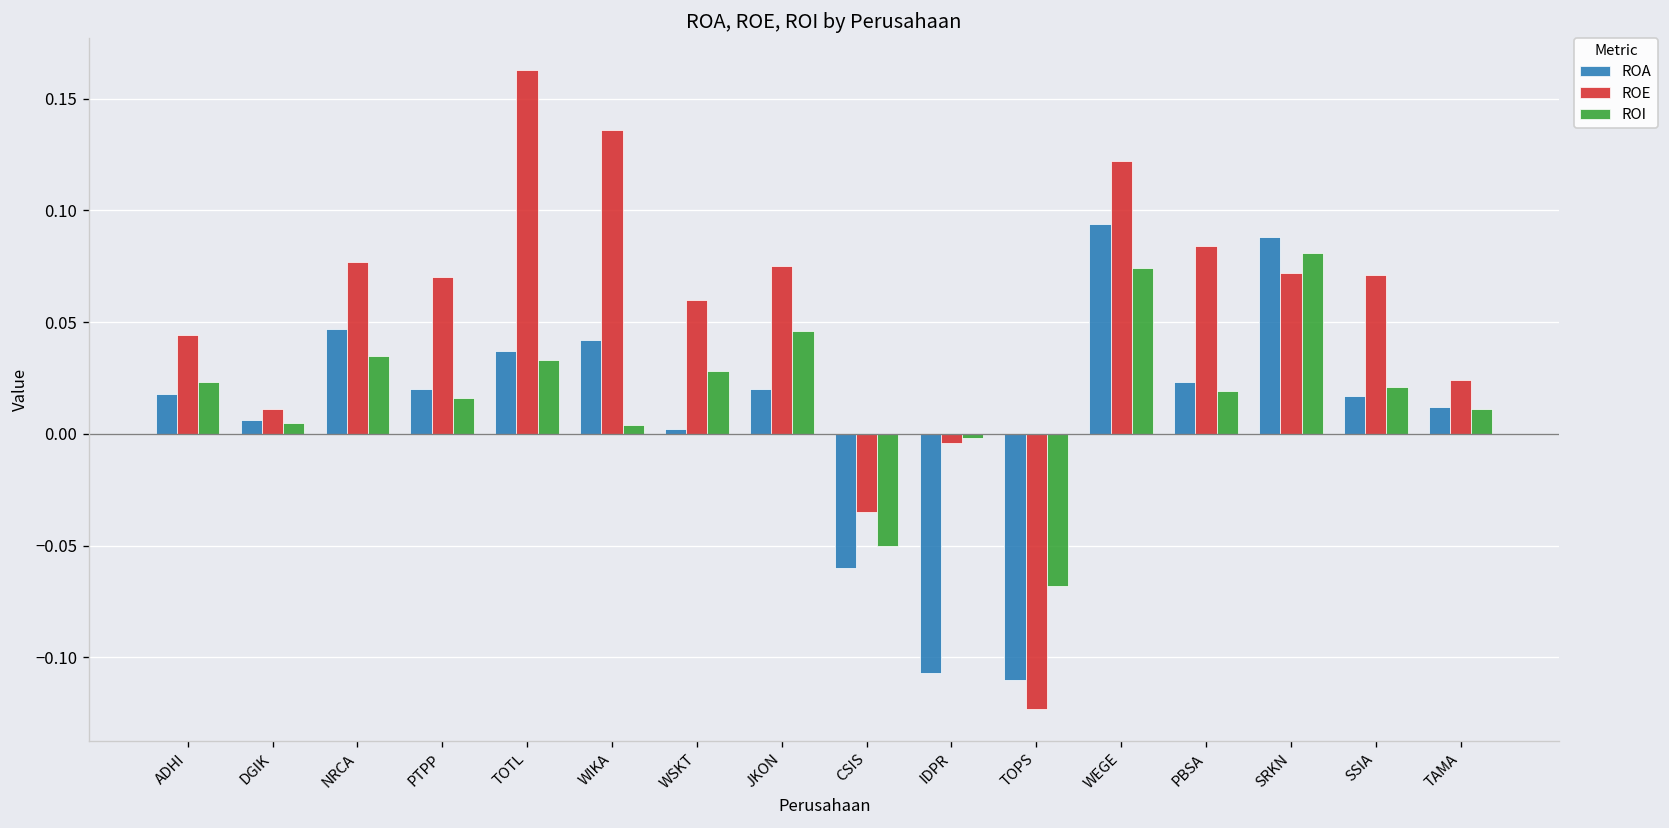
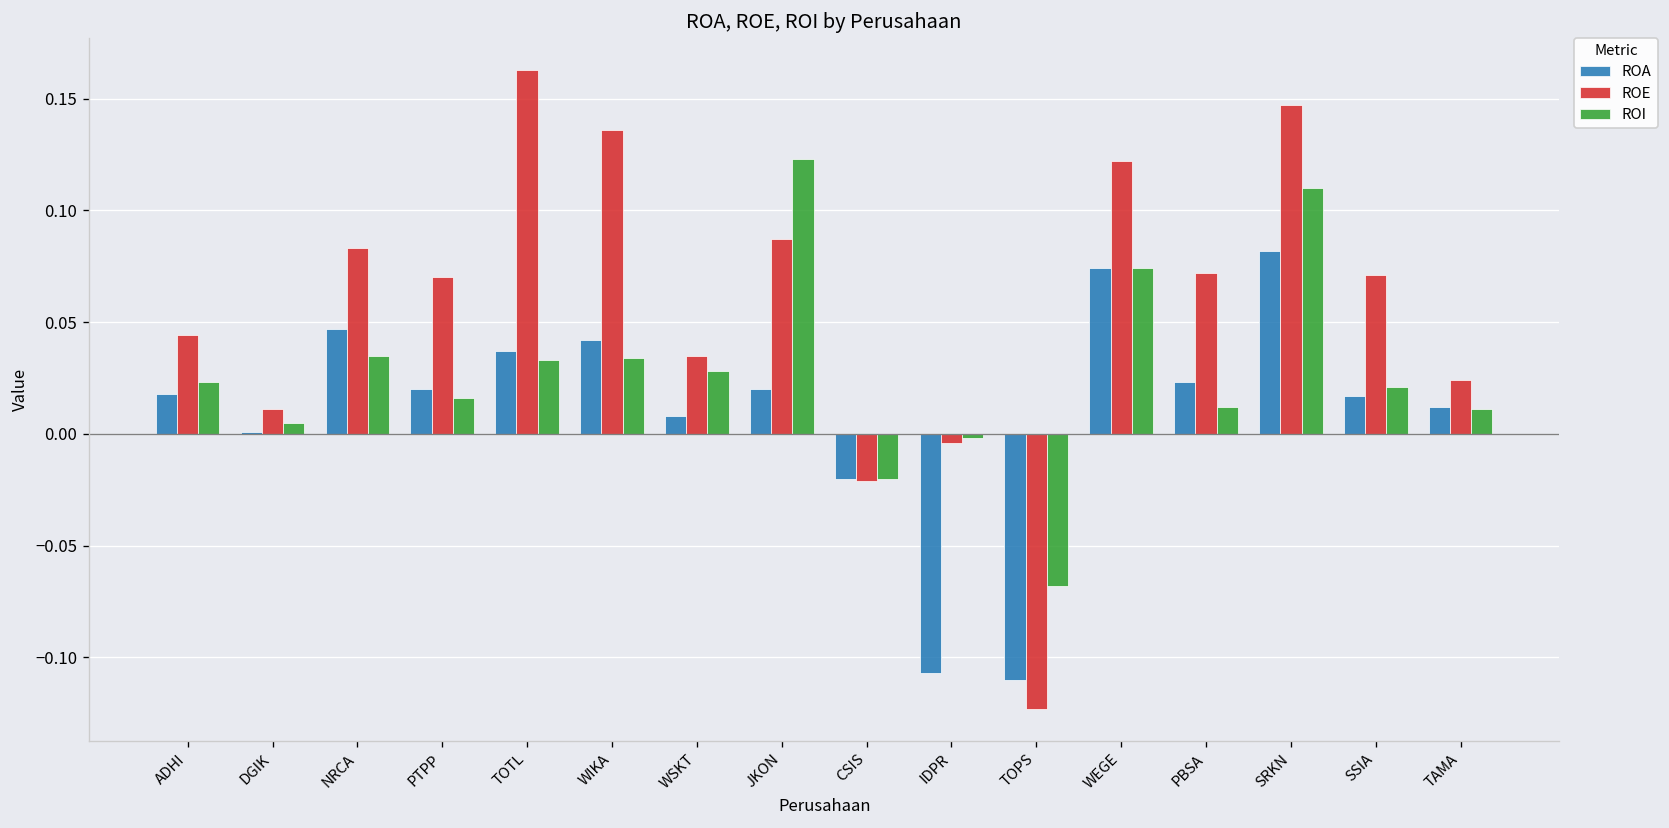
ROA, DGIK: 0.006 -> 0.001
ROE, NRCA: 0.077 -> 0.083
ROI, WIKA: 0.004 -> 0.034
ROA, WSKT: 0.002 -> 0.008
ROE, WSKT: 0.060 -> 0.035
ROE, JKON: 0.075 -> 0.087
ROI, JKON: 0.046 -> 0.123
ROA, CSIS: -0.06 -> -0.02
ROE, CSIS: -0.035 -> -0.021
ROI, CSIS: -0.05 -> -0.02
ROA, WEGE: 0.094 -> 0.074
ROE, PBSA: 0.084 -> 0.072
ROI, PBSA: 0.019 -> 0.012
ROA, SRKN: 0.088 -> 0.082
ROE, SRKN: 0.072 -> 0.147
ROI, SRKN: 0.081 -> 0.110
